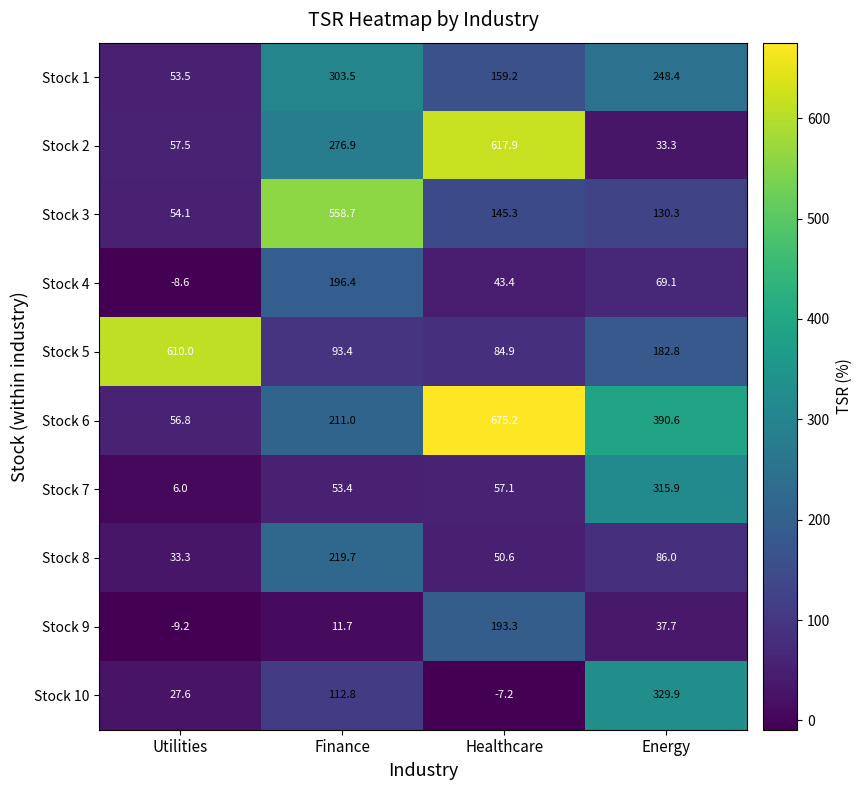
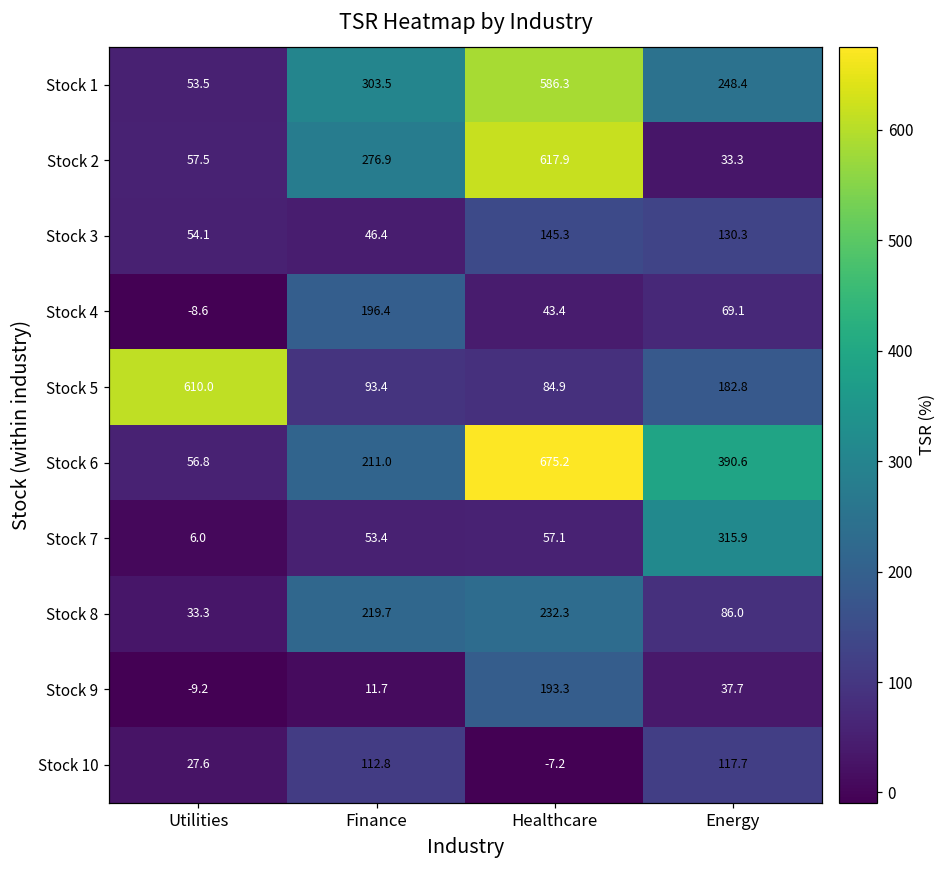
Stock 1, Healthcare: 159.2 -> 586.3
Stock 3, Finance: 558.7 -> 46.4
Stock 8, Healthcare: 50.6 -> 232.3
Stock 10, Energy: 329.9 -> 117.7
